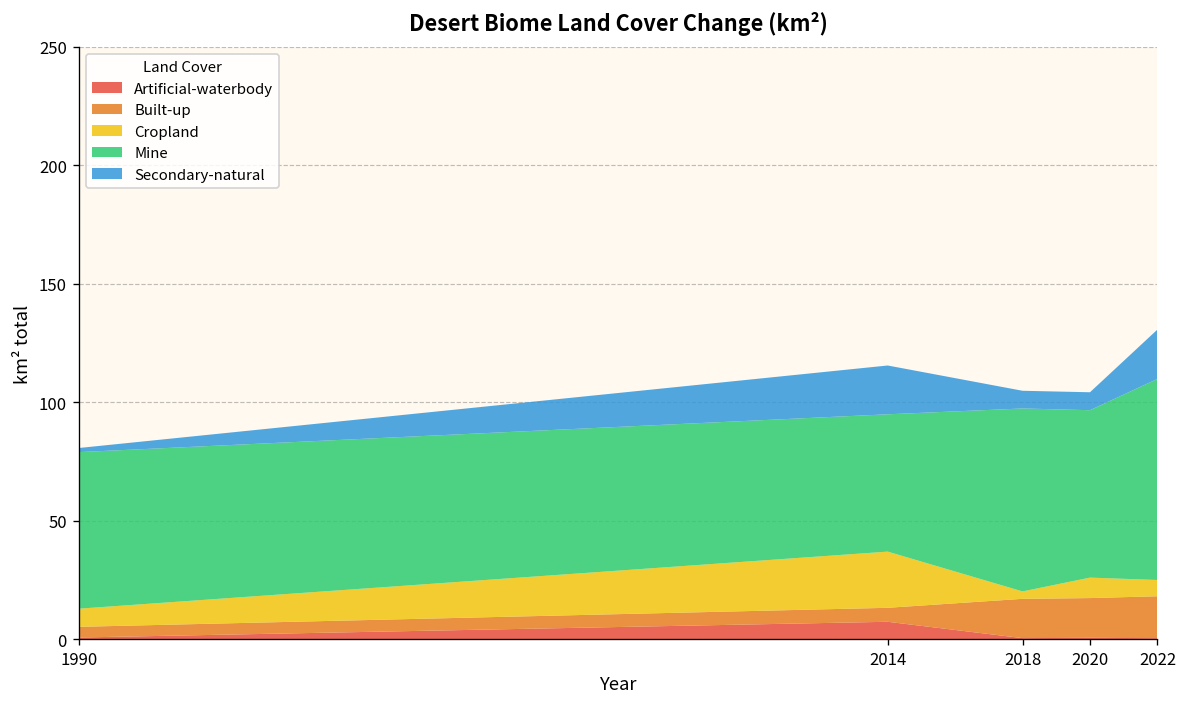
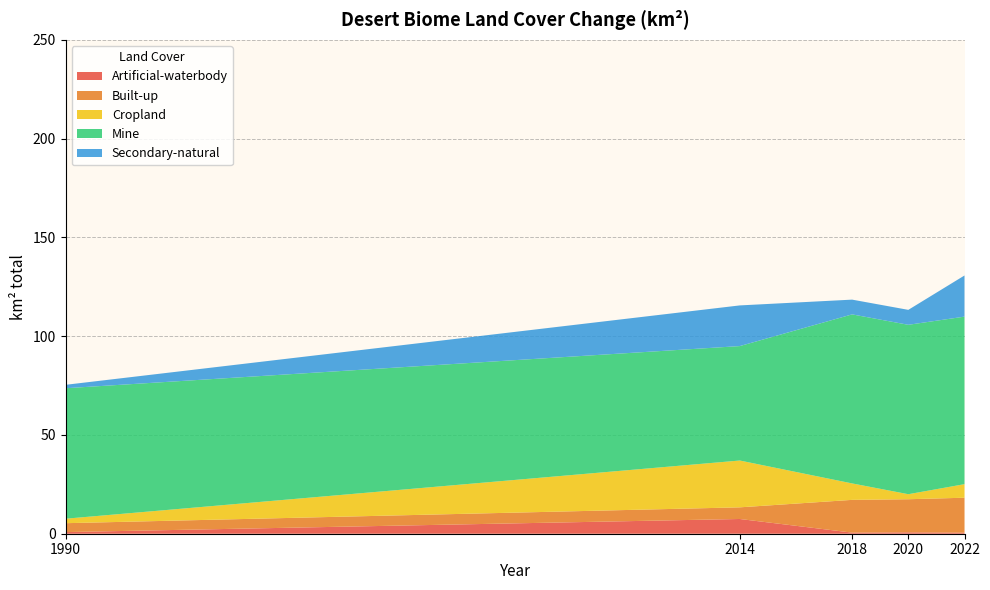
Cropland, 1990: 8 -> 2
Cropland, 2018: 3 -> 8
Mine, 2018: 77 -> 86
Cropland, 2020: 9 -> 3
Mine, 2020: 71 -> 86
